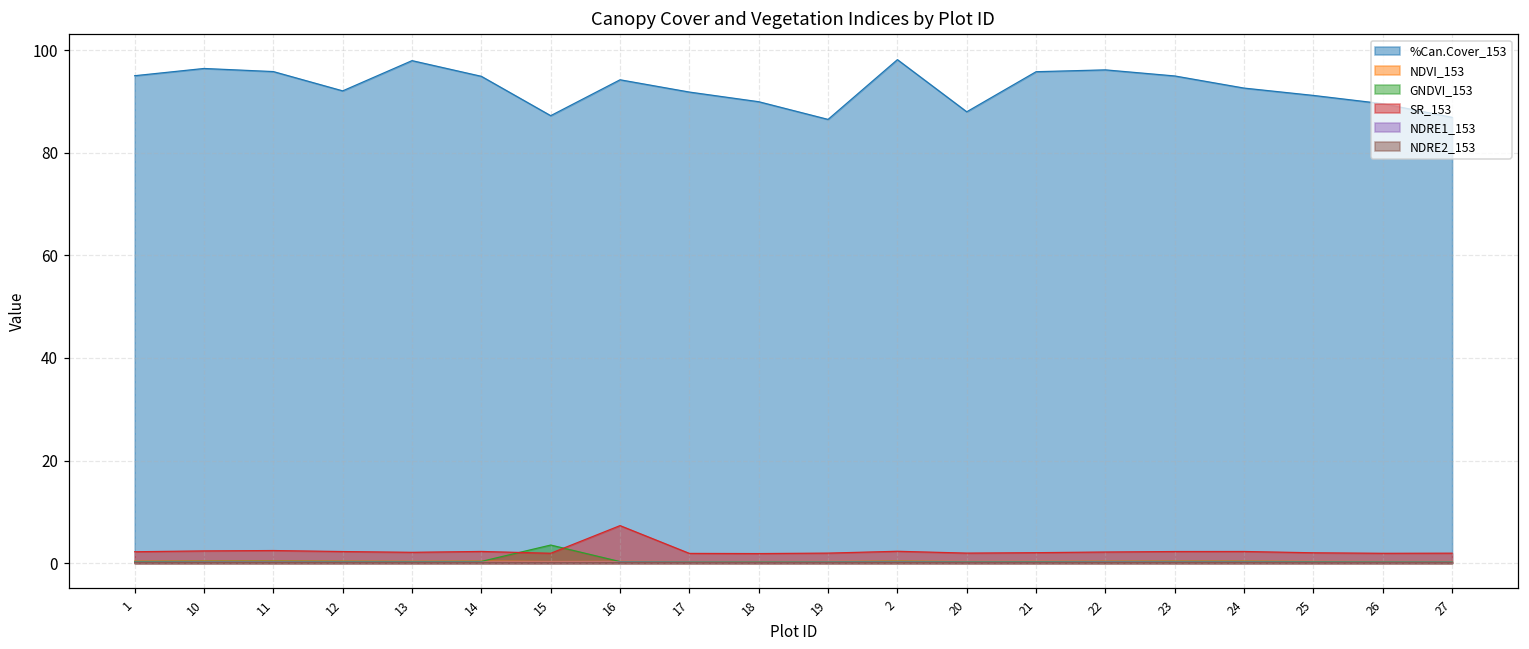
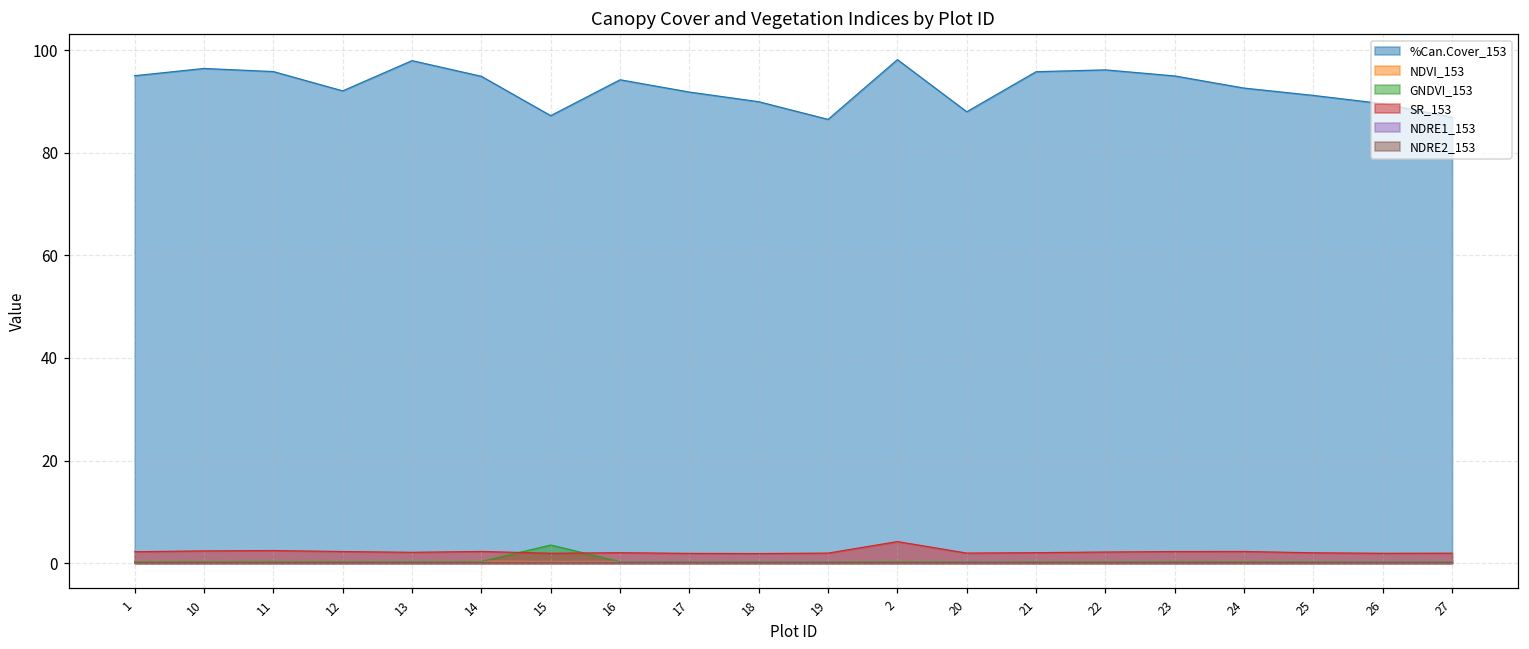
SR_153, 16: 7 -> 2
SR_153, 2: 2 -> 4
